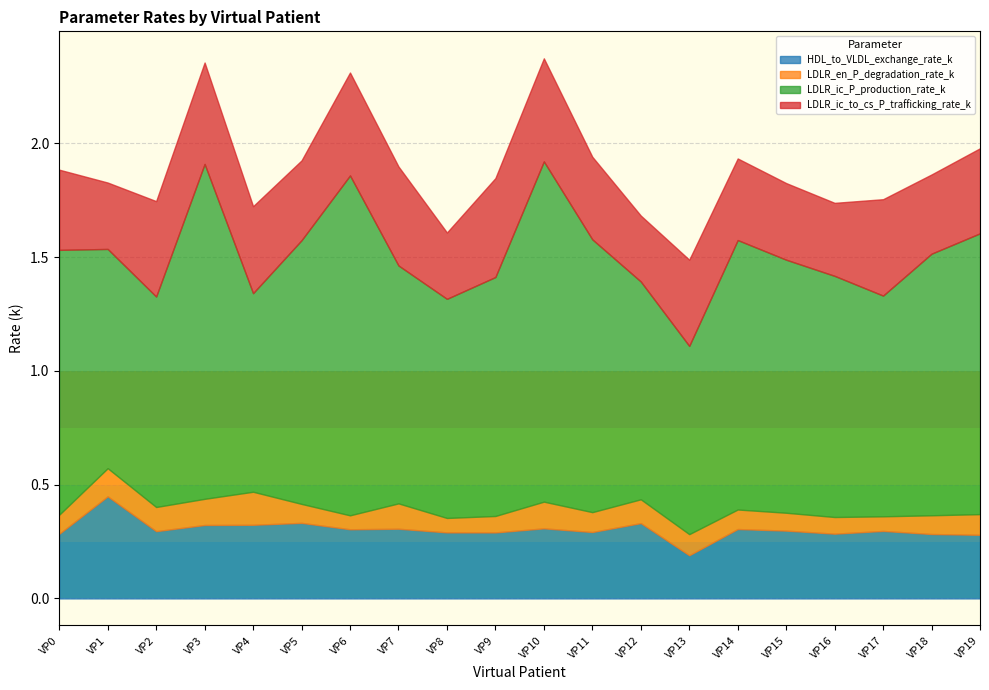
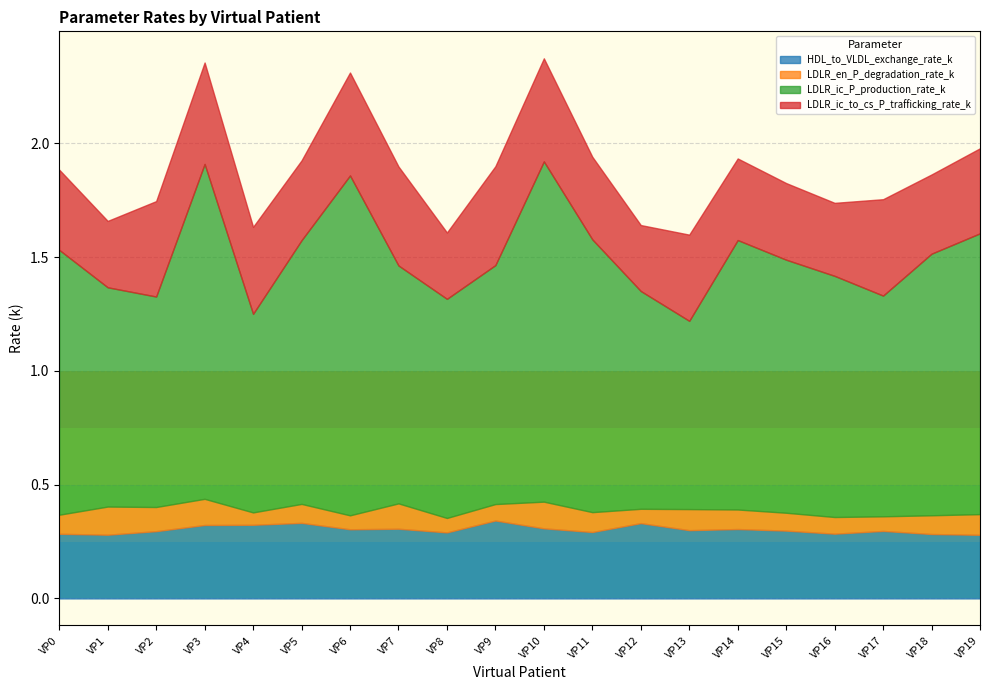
HDL_to_VLDL_exchange_rate_k, VP1: 0.45 -> 0.28
LDLR_en_P_degradation_rate_k, VP4: 0.15 -> 0.05
HDL_to_VLDL_exchange_rate_k, VP9: 0.29 -> 0.34
LDLR_en_P_degradation_rate_k, VP12: 0.10 -> 0.06
HDL_to_VLDL_exchange_rate_k, VP13: 0.19 -> 0.30
